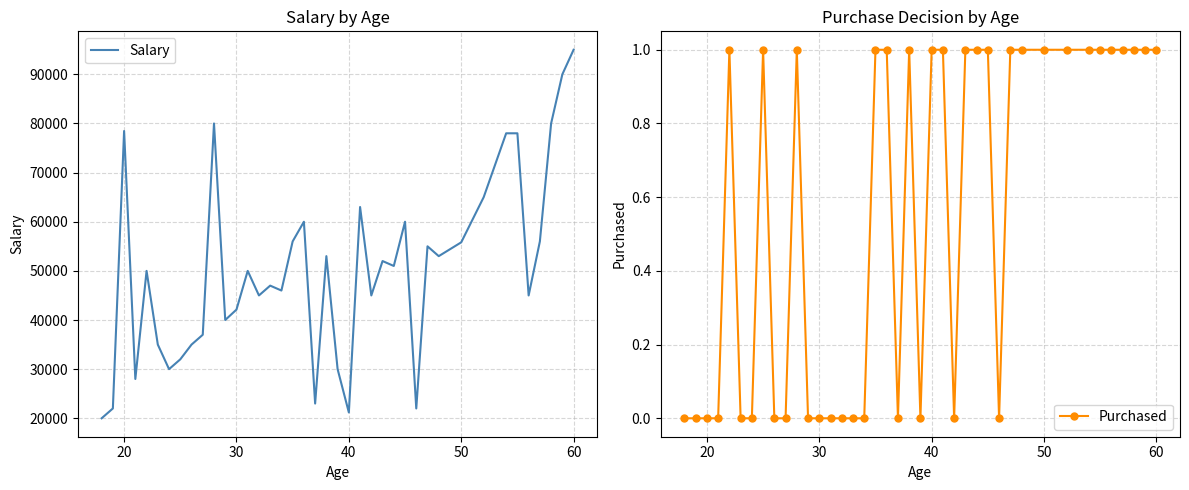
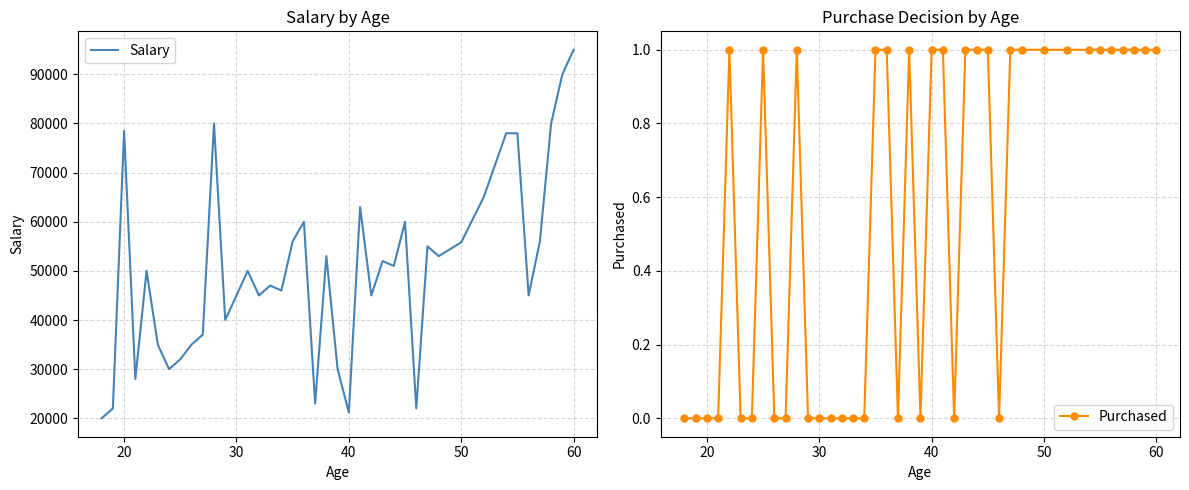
Salary by Age, 30: 42000 -> 45000
